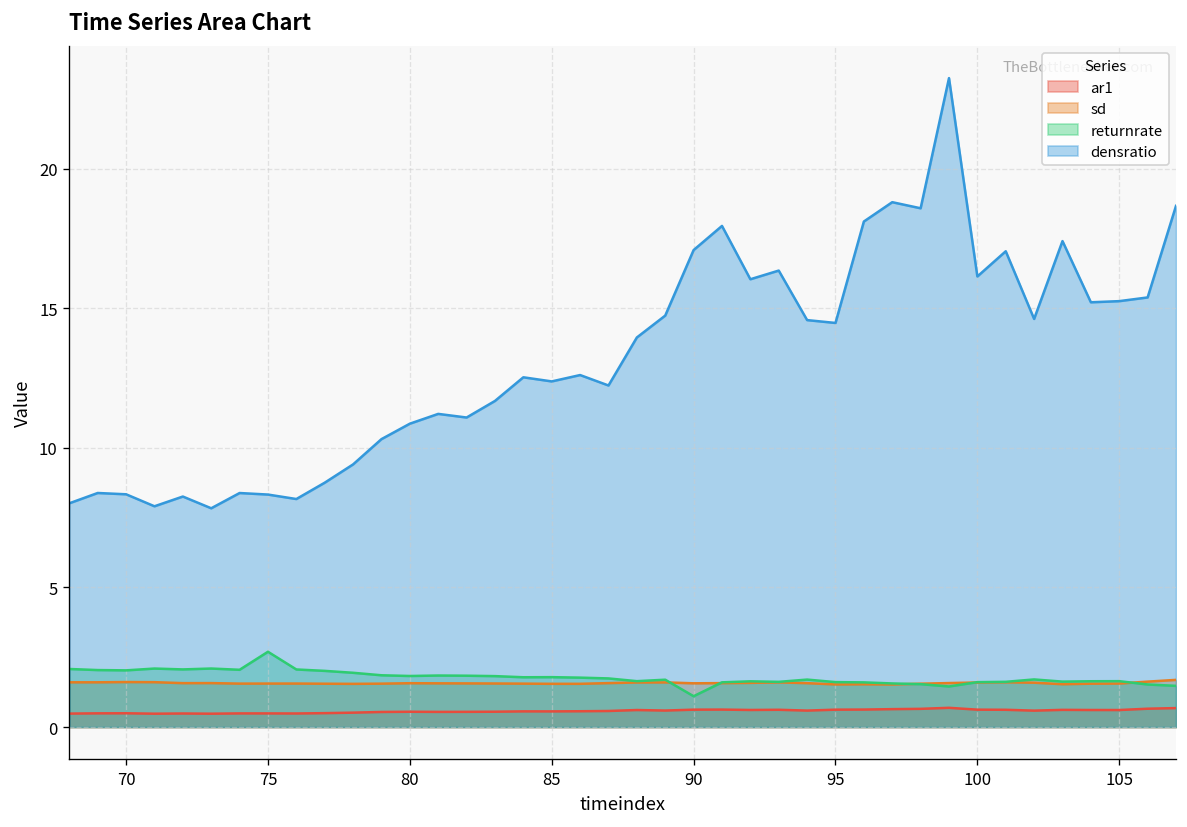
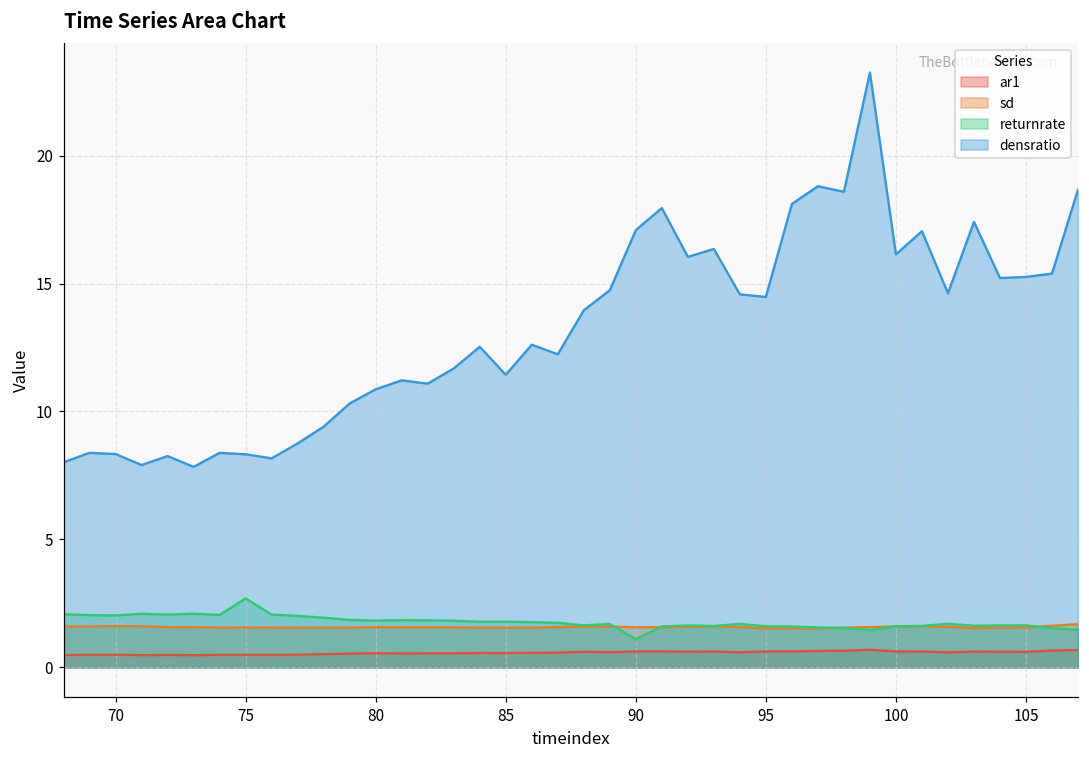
densratio, 85: 12.4 -> 11.4
